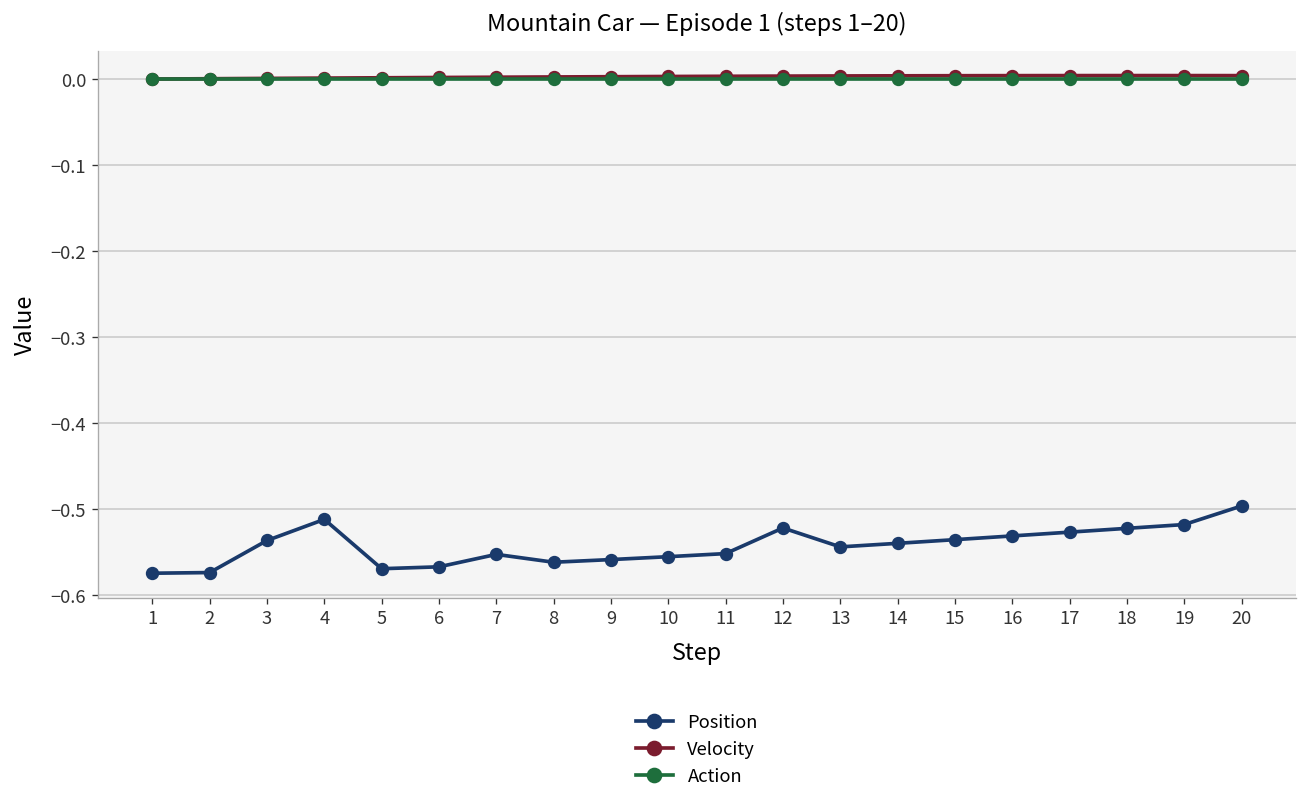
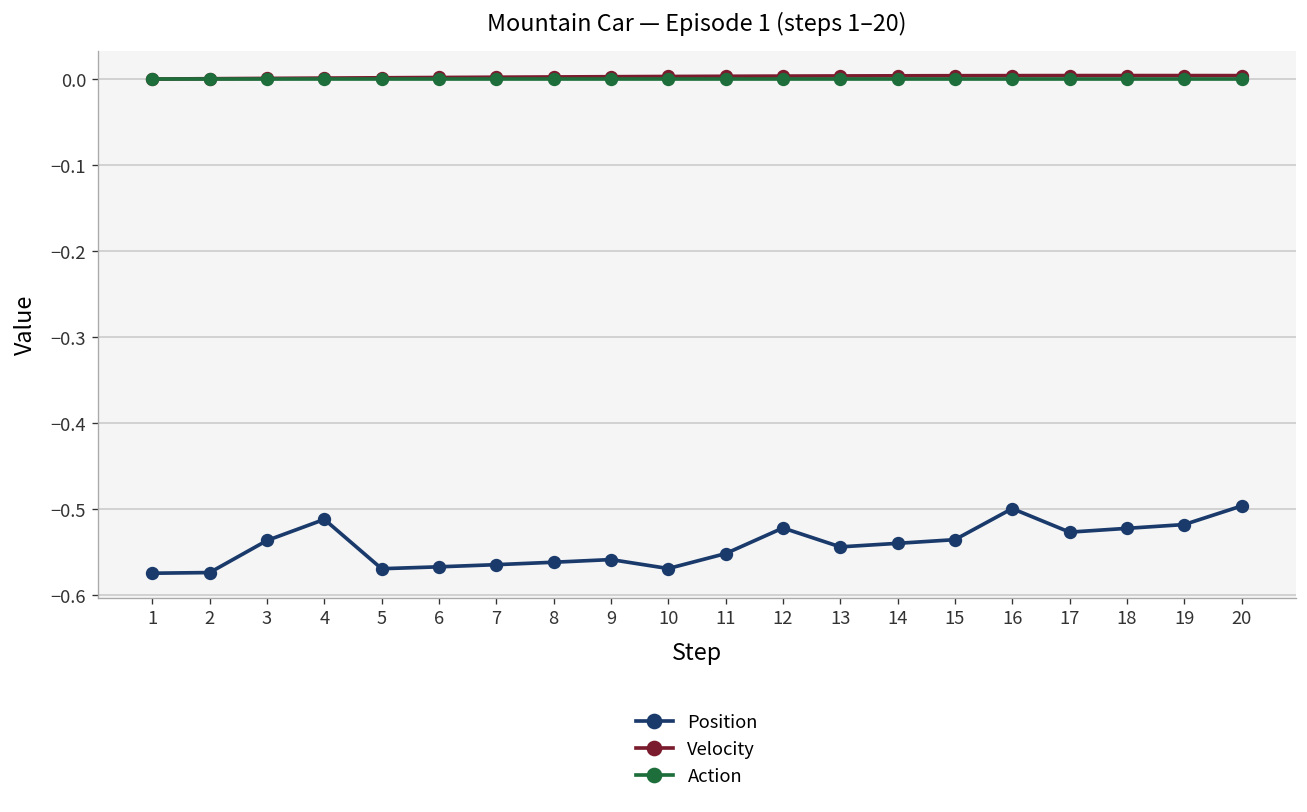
Position, 7: -0.55 -> -0.56
Position, 10: -0.56 -> -0.57
Position, 16: -0.53 -> -0.50
